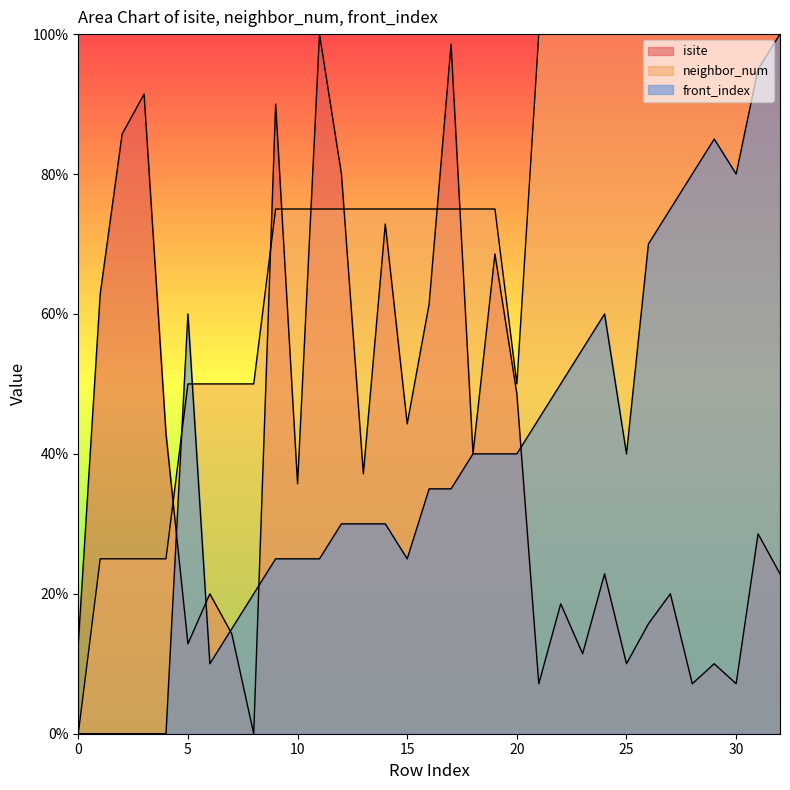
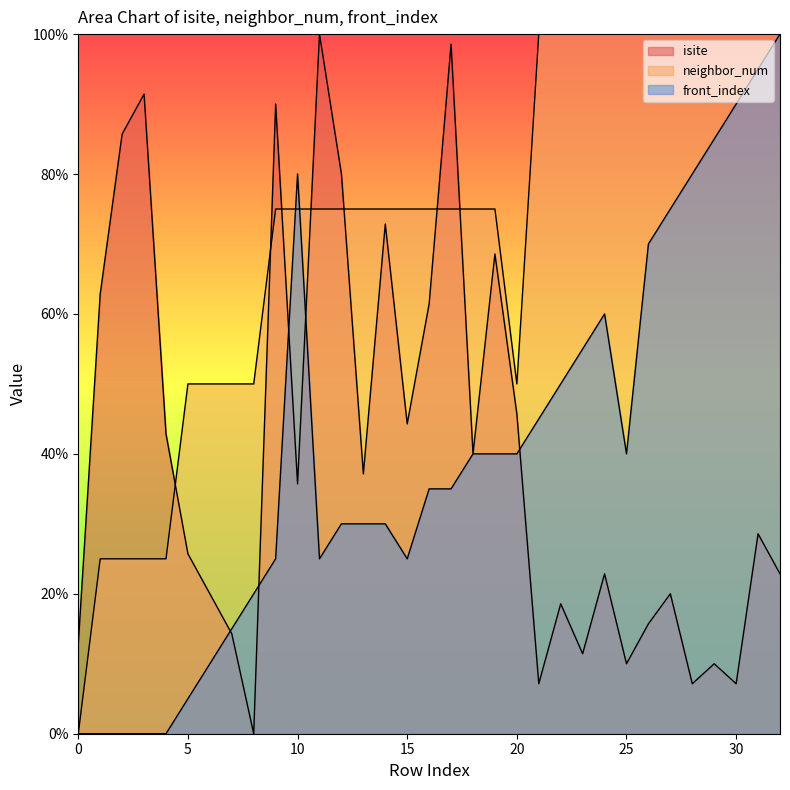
isite, 5: 13% -> 26%
front_index, 5: 60% -> 5%
front_index, 10: 25% -> 80%
isite, 20: 49% -> 46%
front_index, 30: 80% -> 90%
